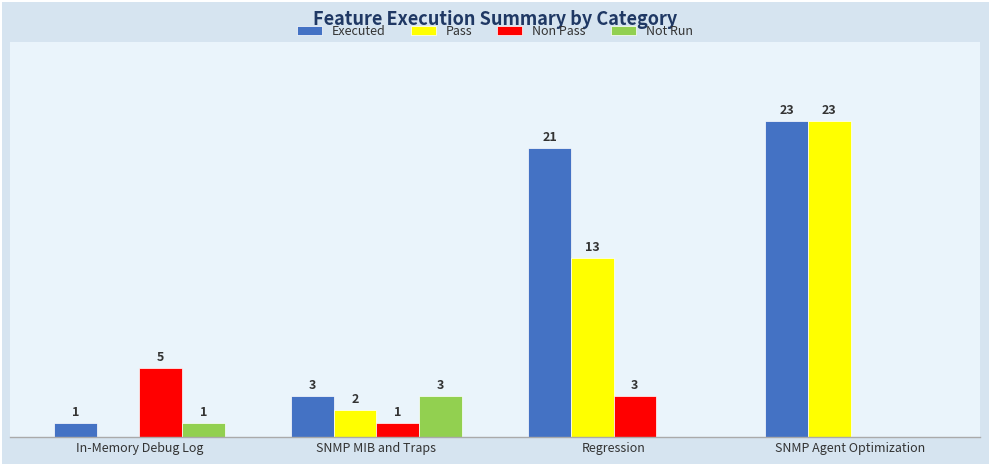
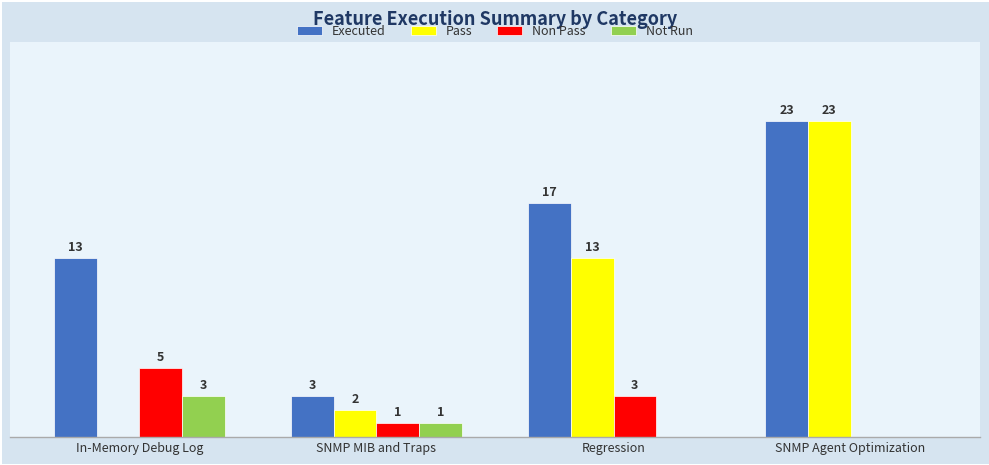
Executed, In-Memory Debug Log: 1 -> 13
Not Run, In-Memory Debug Log: 1 -> 3
Not Run, SNMP MIB and Traps: 3 -> 1
Executed, Regression: 21 -> 17
